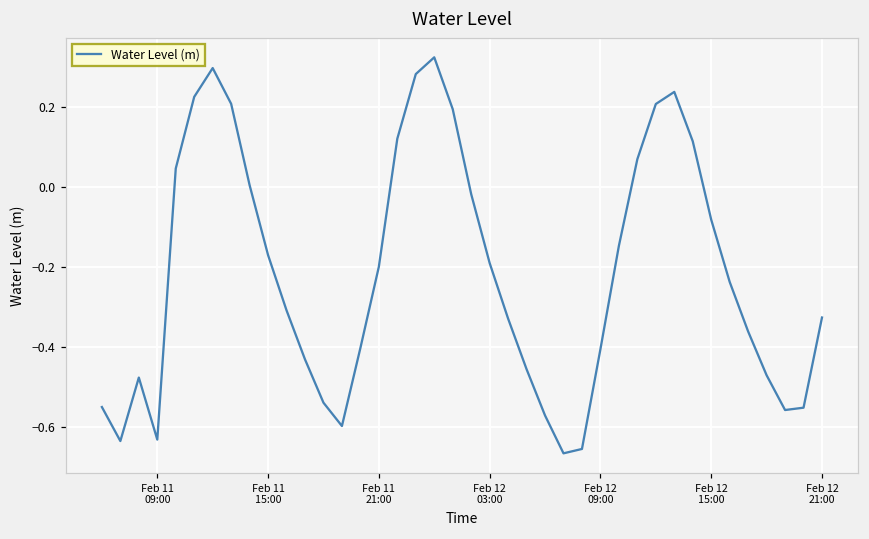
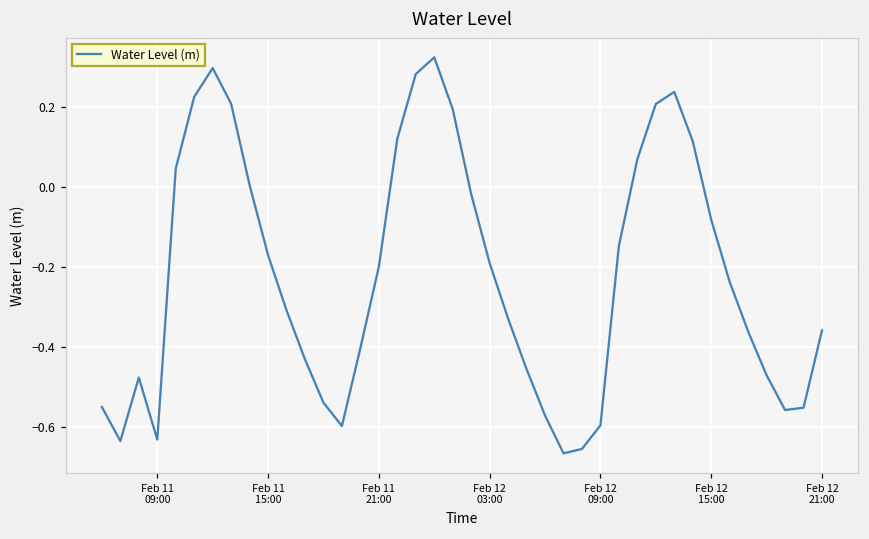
Feb 12 09:00: -0.41 -> -0.60
Feb 12 21:00: -0.33 -> -0.36
